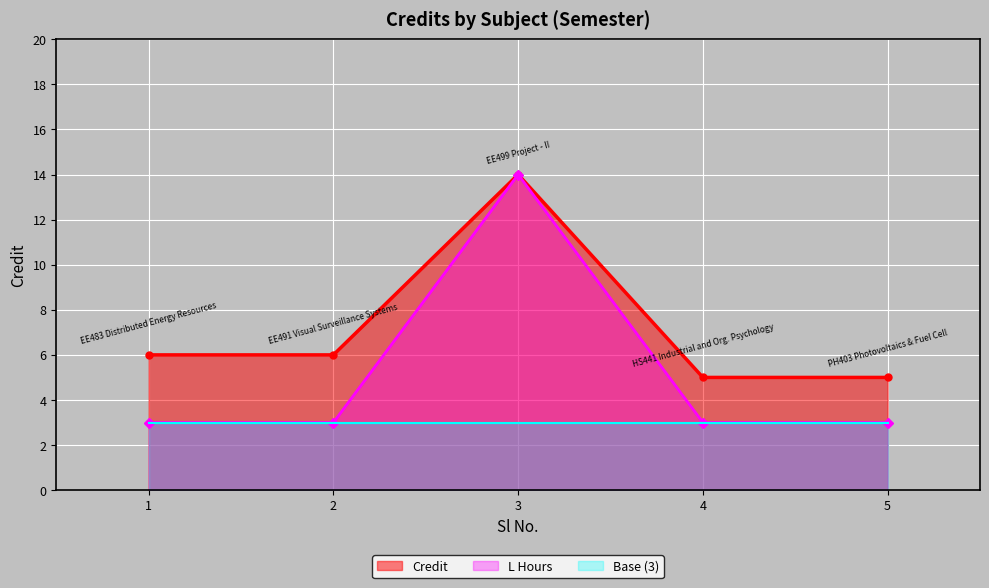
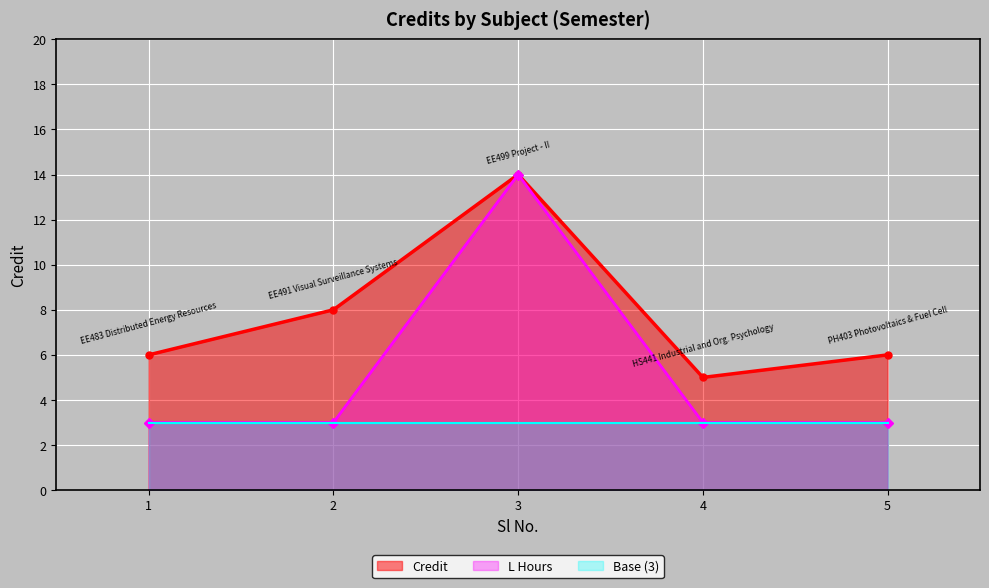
Credit, 2: 6 -> 8
Credit, 5: 5 -> 6
